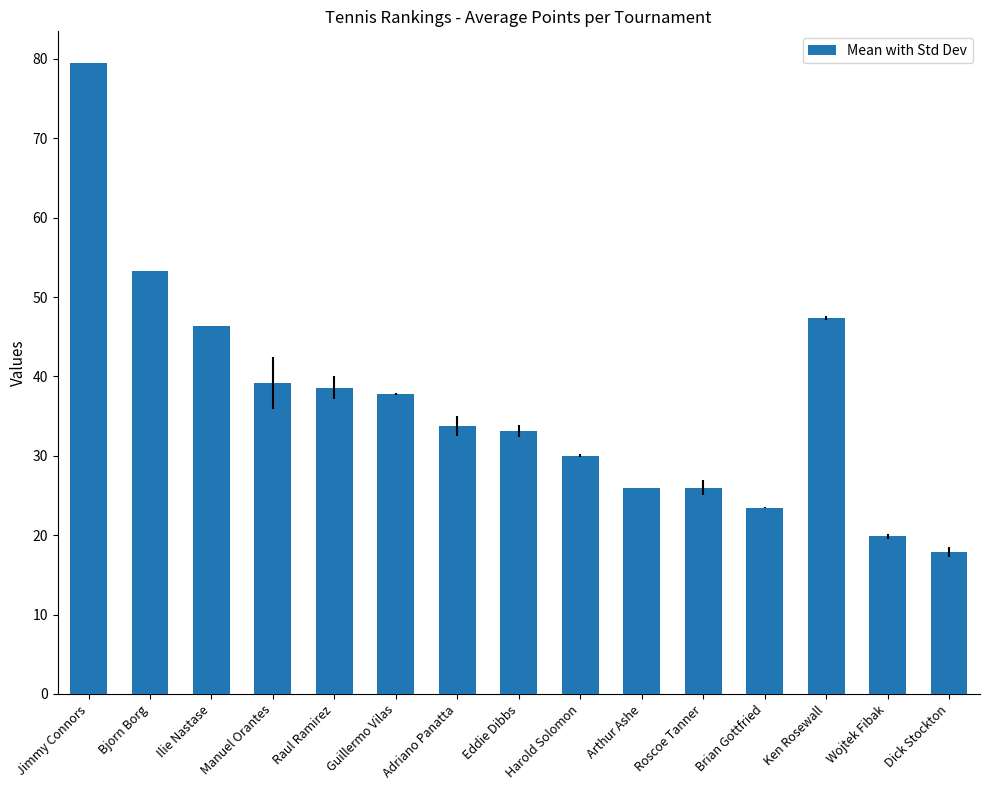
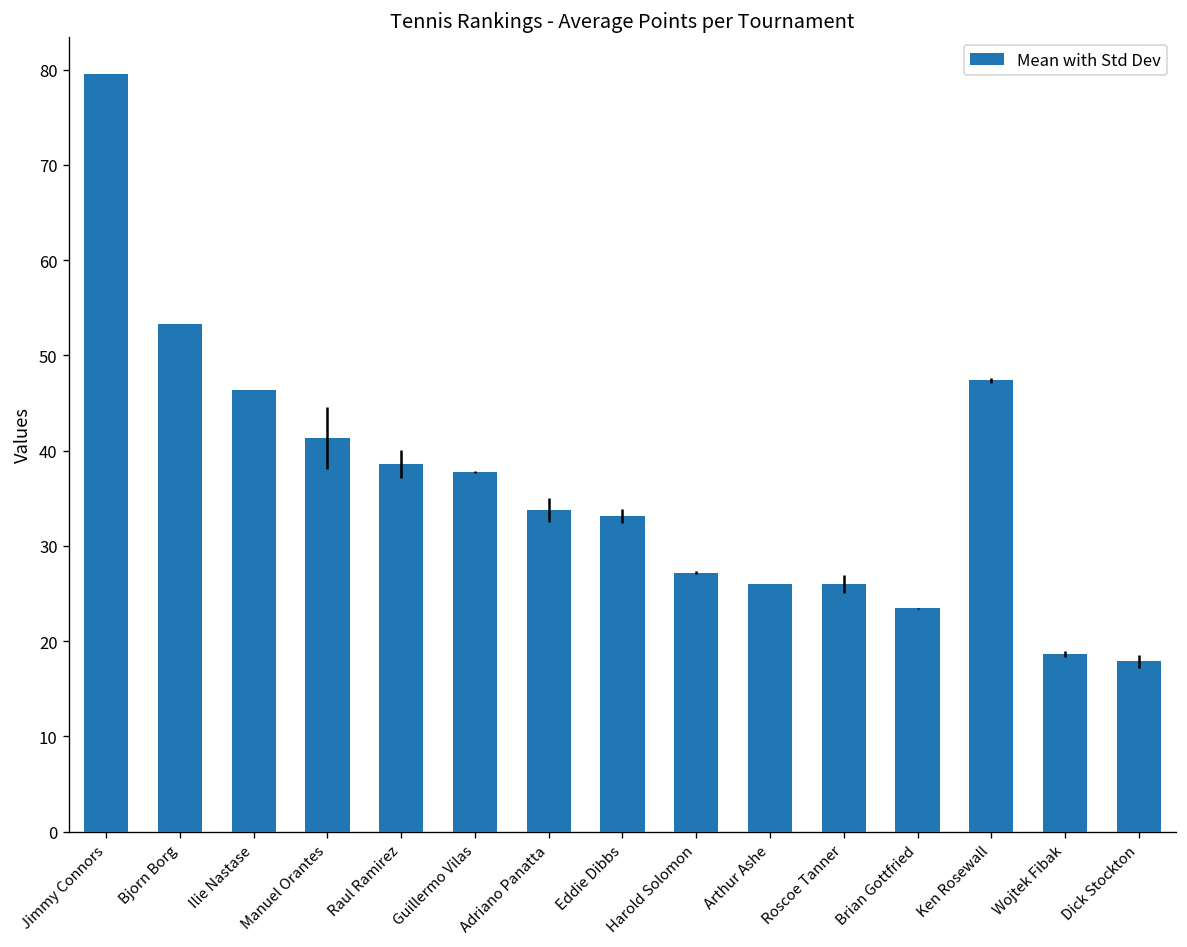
Manuel Orantes: 39 -> 41
Harold Solomon: 30 -> 27
Wojtek Fibak: 20 -> 19
